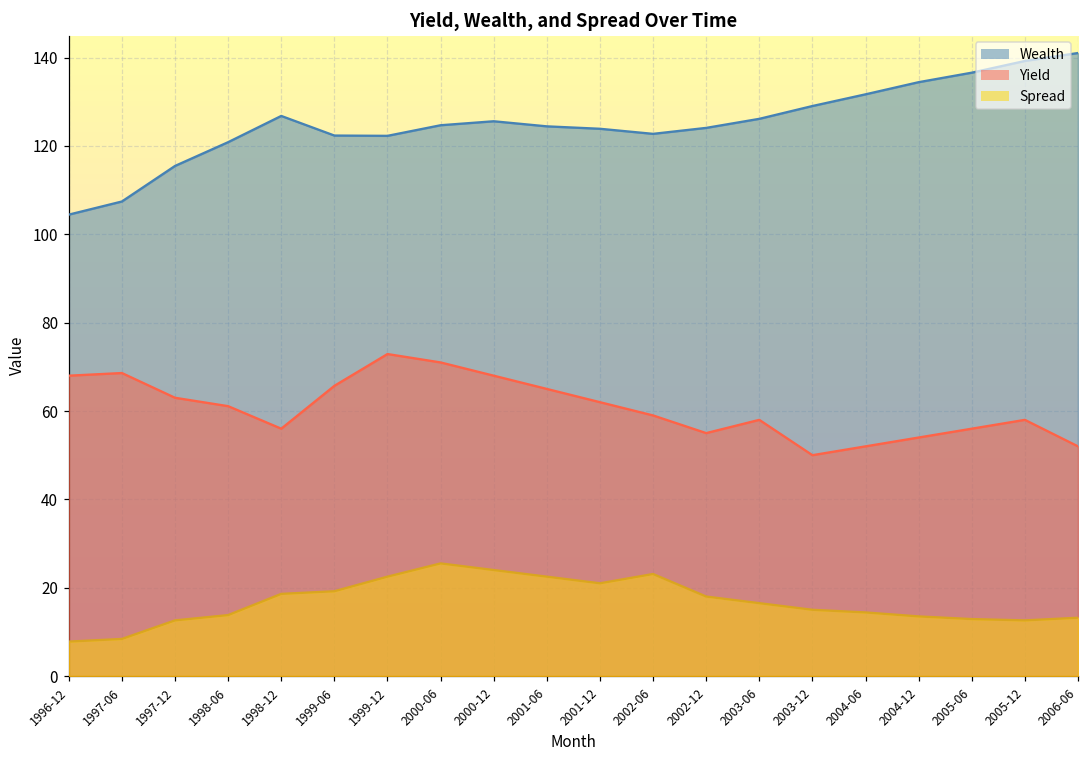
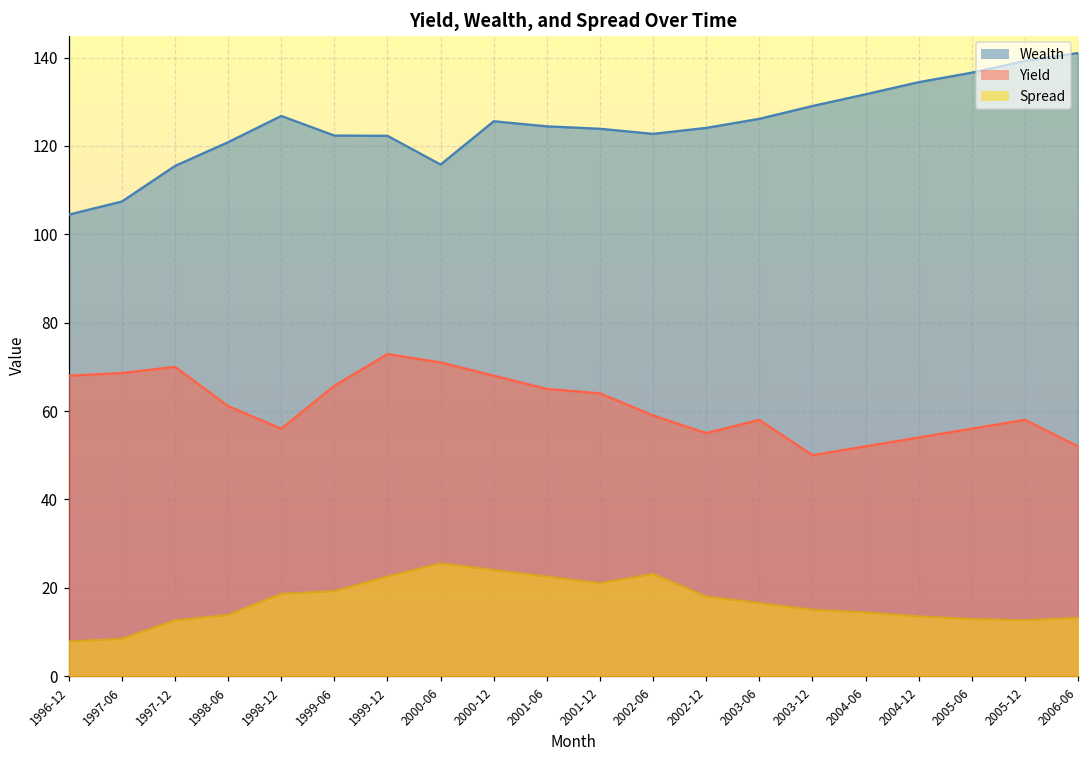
Yield, 1997-12: 63 -> 70
Wealth, 2000-06: 125 -> 116
Yield, 2001-12: 62 -> 64
